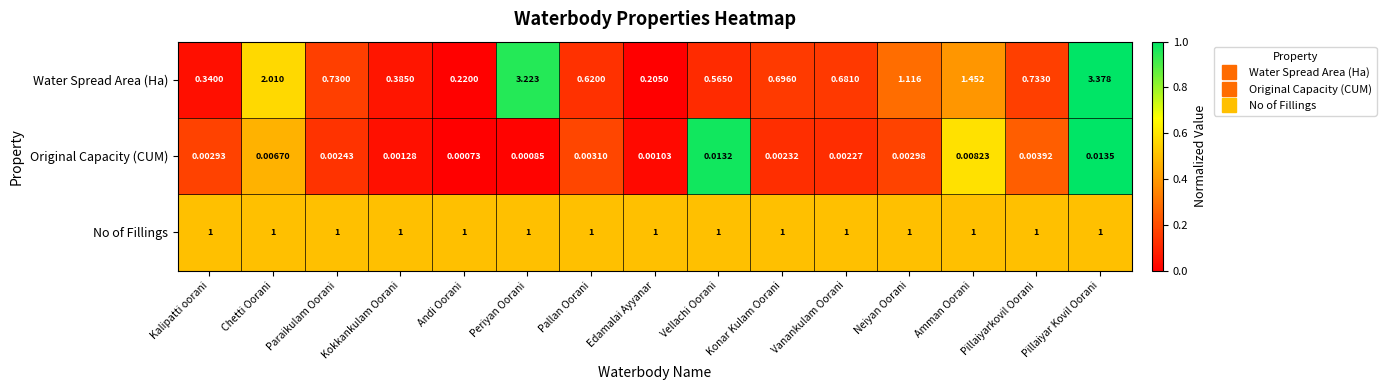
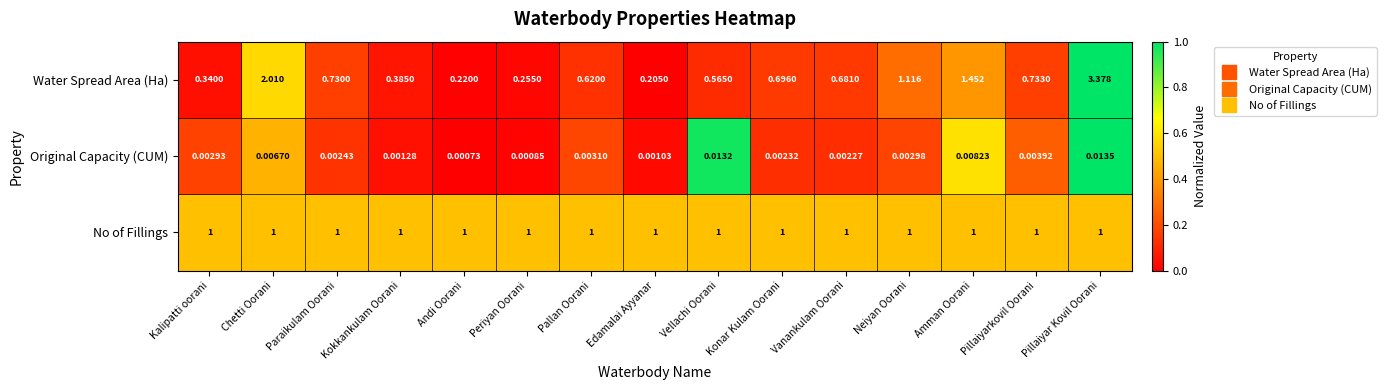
Water Spread Area (Ha), Periyan Oorani: 3.223 -> 0.2550
